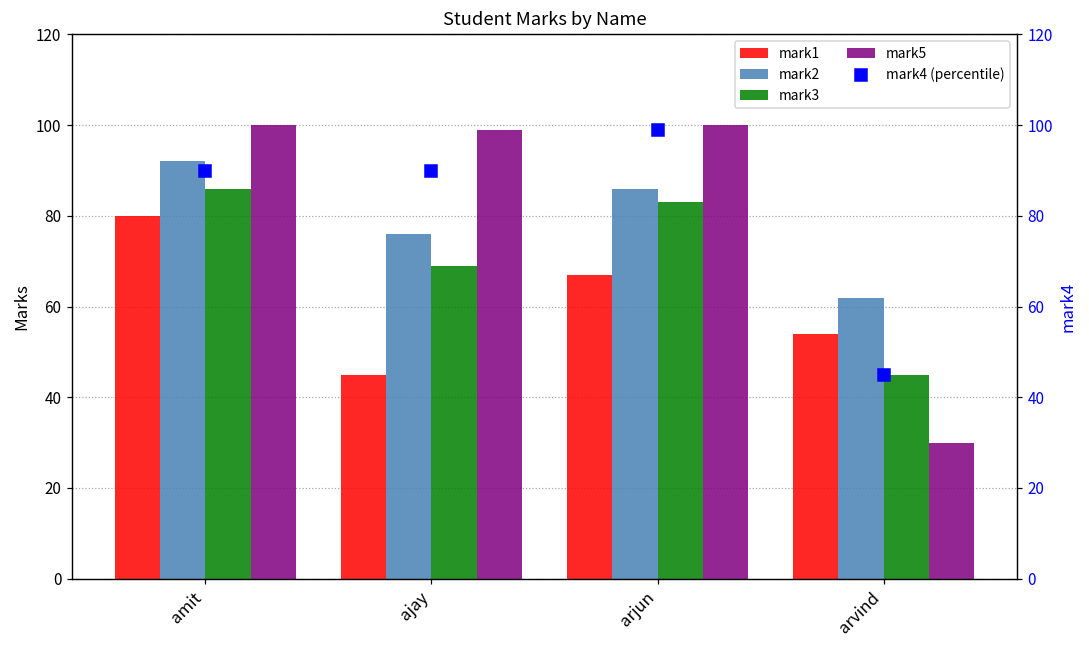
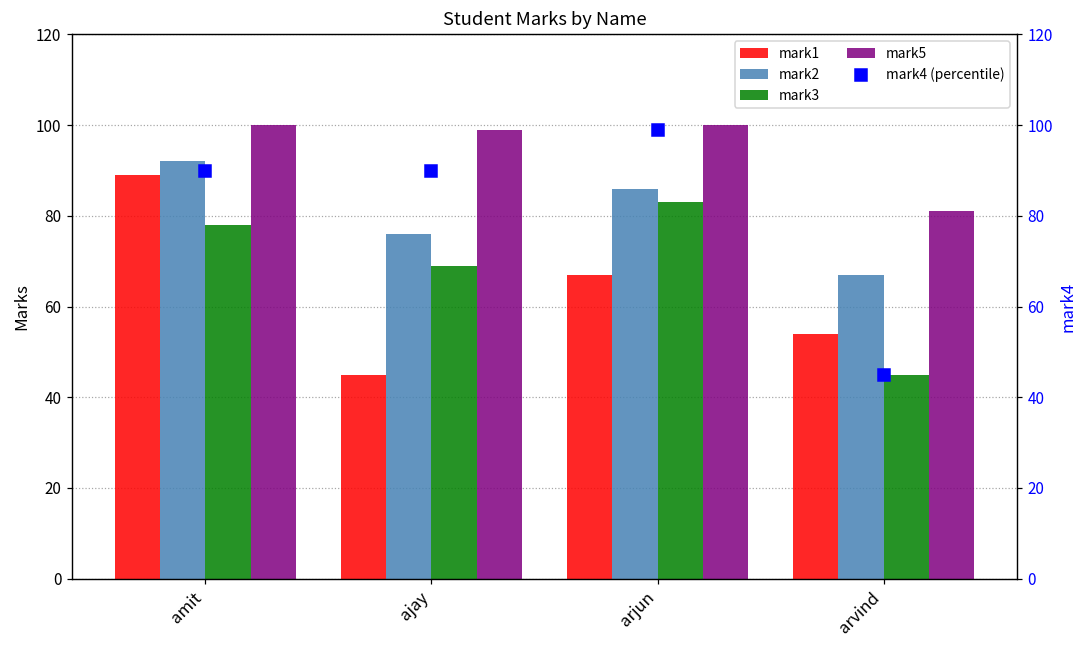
mark1, amit: 80 -> 89
mark3, amit: 86 -> 78
mark2, arvind: 62 -> 67
mark5, arvind: 30 -> 81
